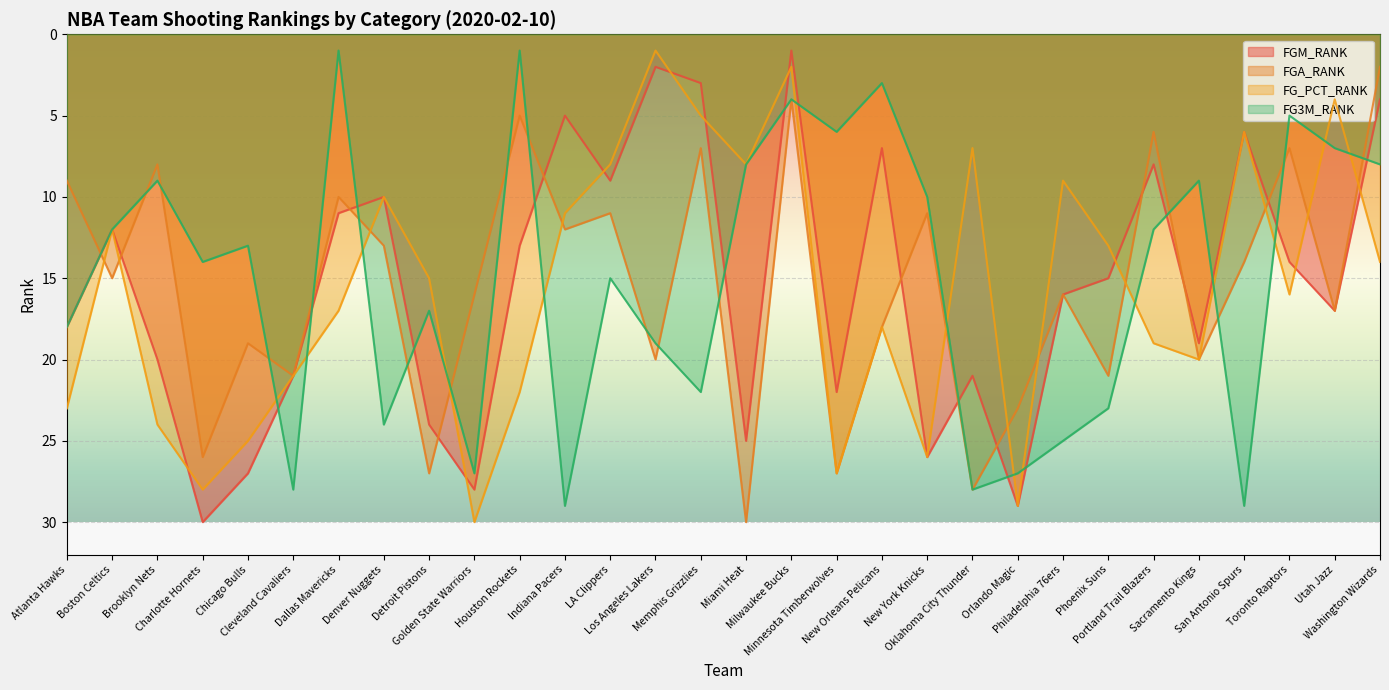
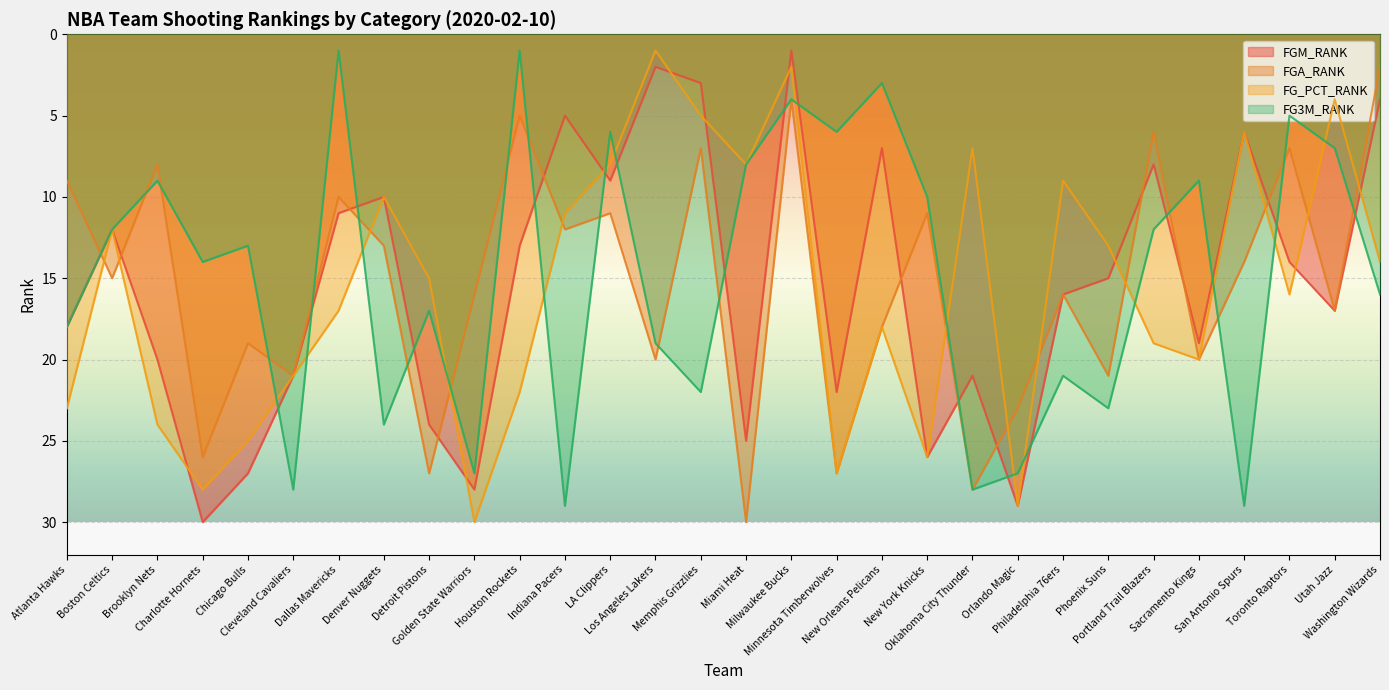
FG3M_RANK, LA Clippers: 15 -> 6
FG3M_RANK, Philadelphia 76ers: 25 -> 21
FG3M_RANK, Washington Wizards: 8 -> 16
